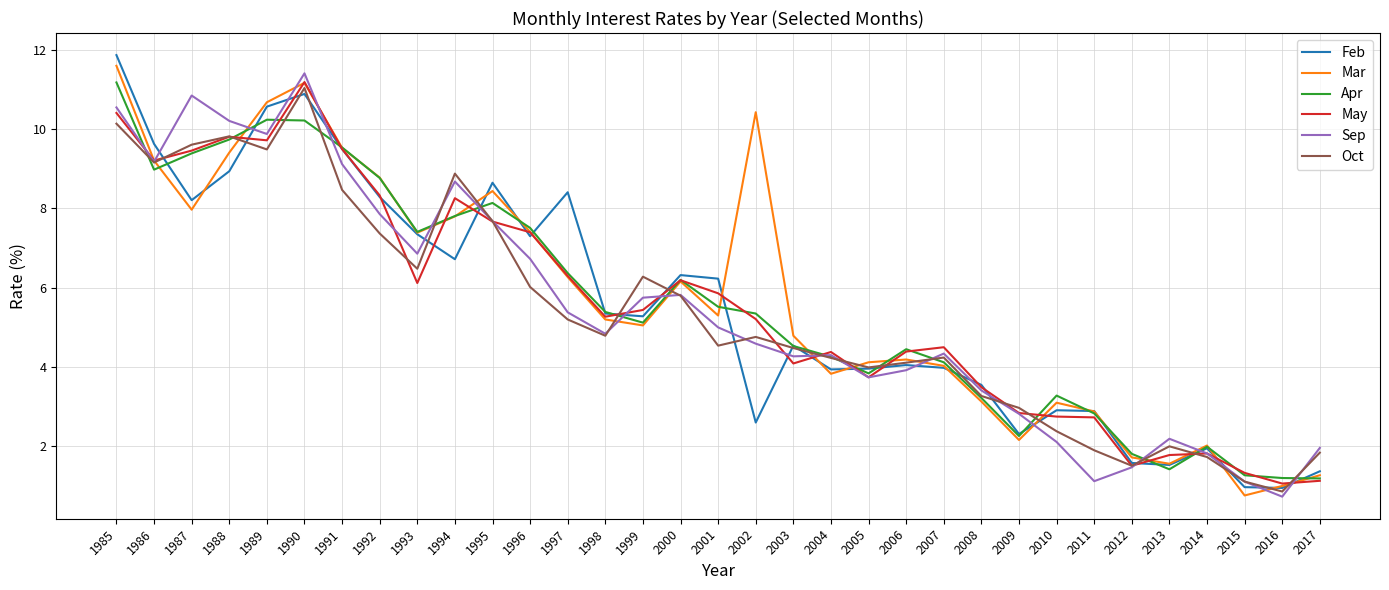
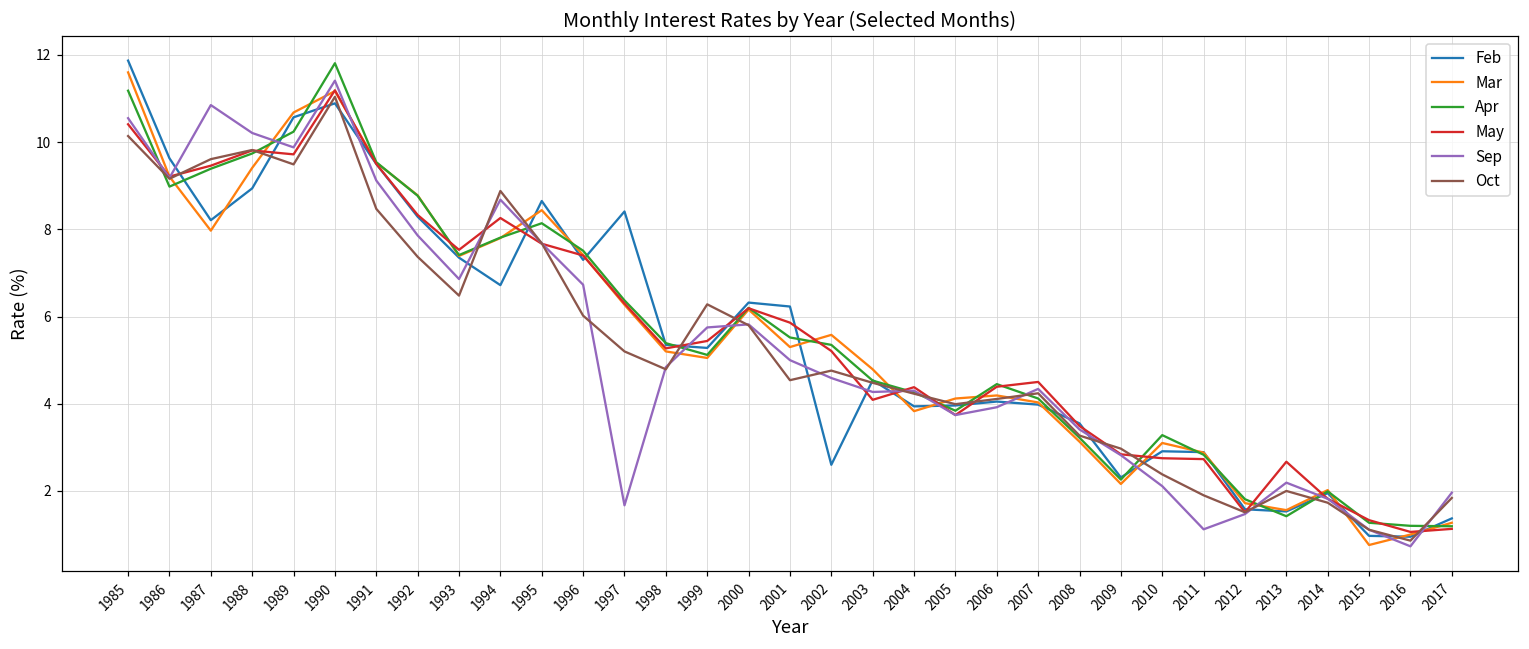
Apr, 1990: 10.2 -> 11.8
May, 1993: 6.1 -> 7.5
Sep, 1997: 5.4 -> 1.7
Mar, 2002: 10.4 -> 5.6
May, 2013: 1.8 -> 2.7
